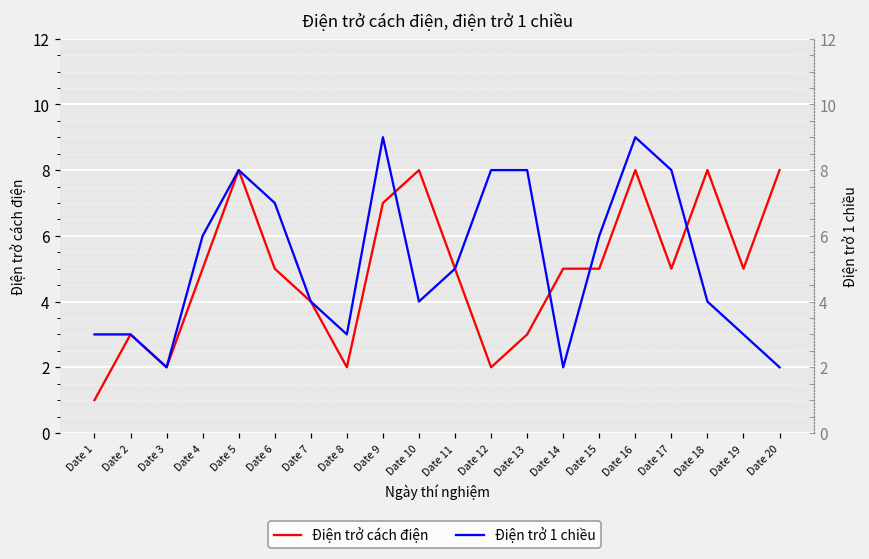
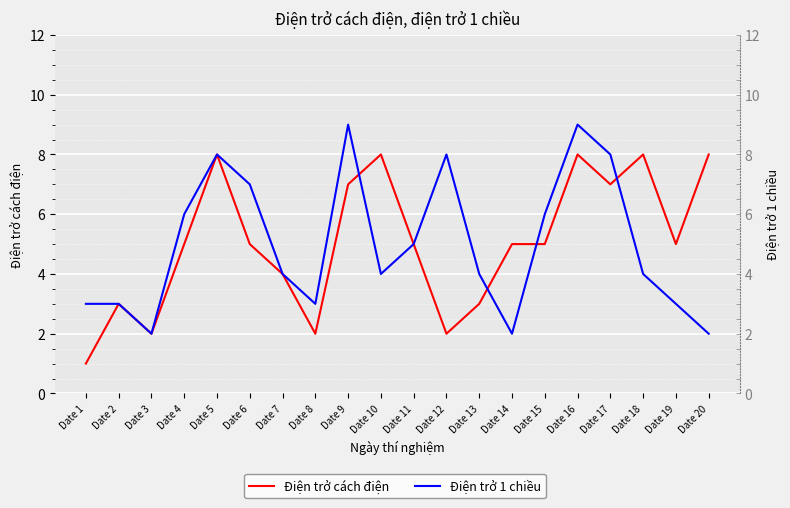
Điện trở cách điện, Date 17: 5 -> 7
Điện trở 1 chiều, Date 13: 8 -> 4
